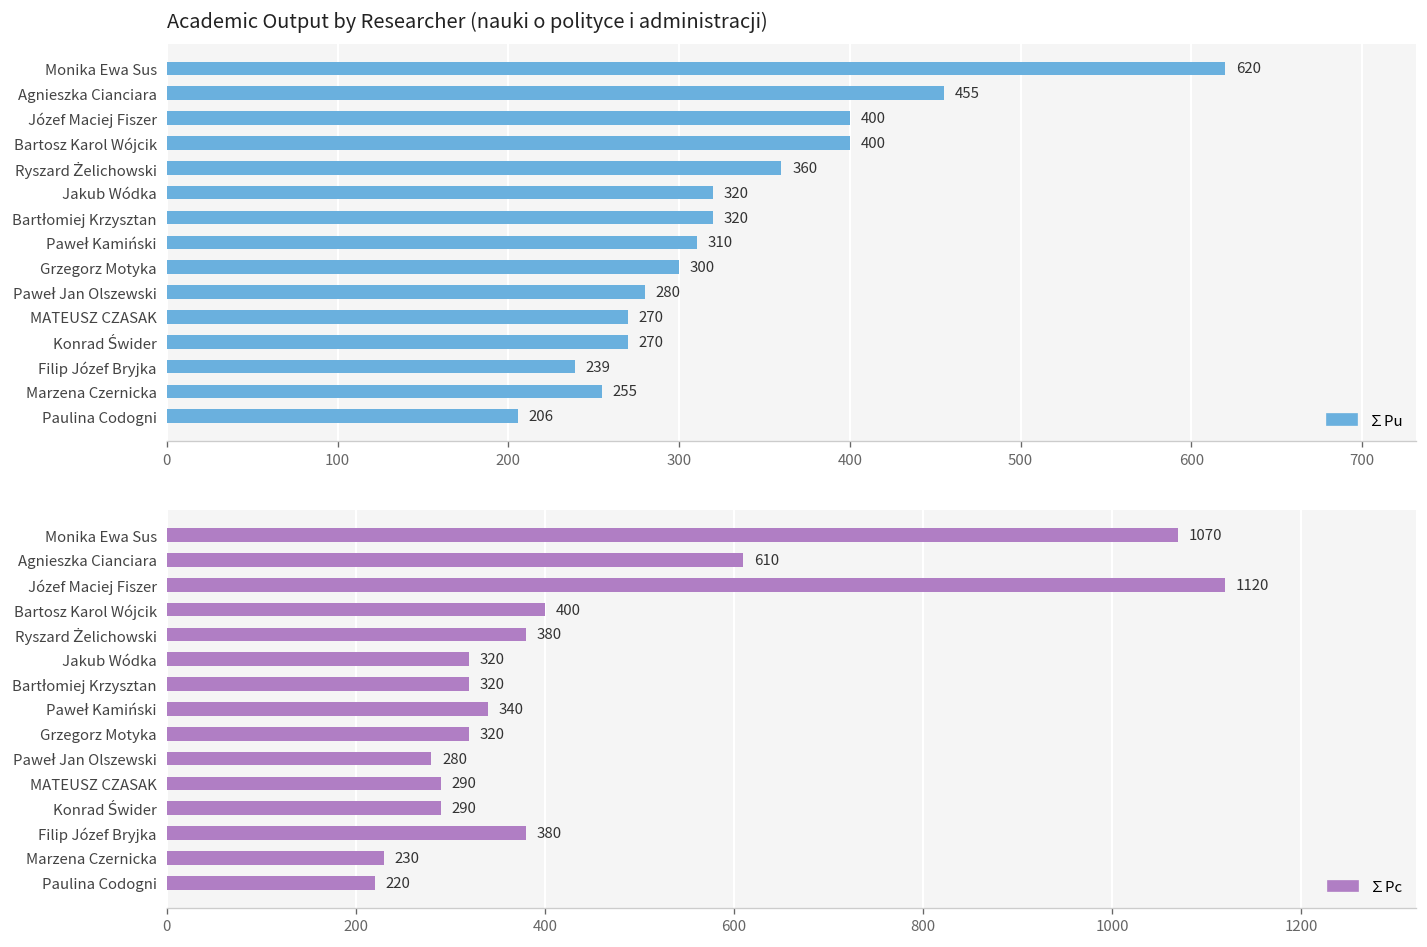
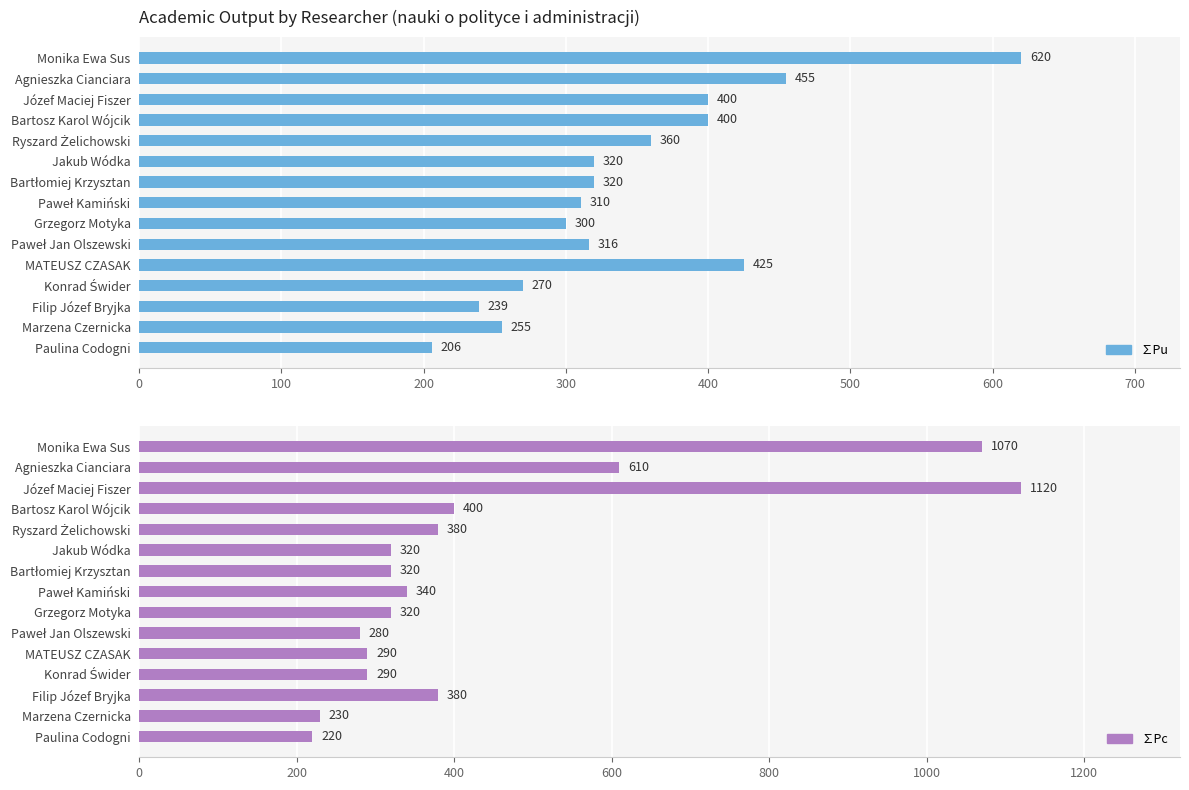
Academic Output by Researcher (nauki o polityce i administracji), Paweł Jan Olszewski: 280 -> 316
Academic Output by Researcher (nauki o polityce i administracji), MATEUSZ CZASAK: 270 -> 425
